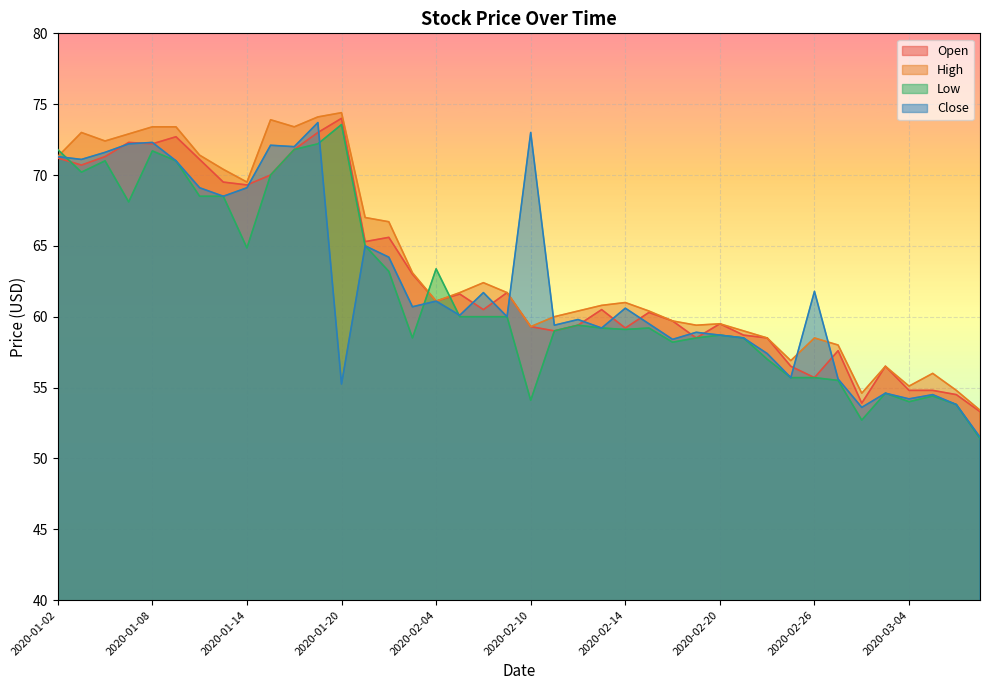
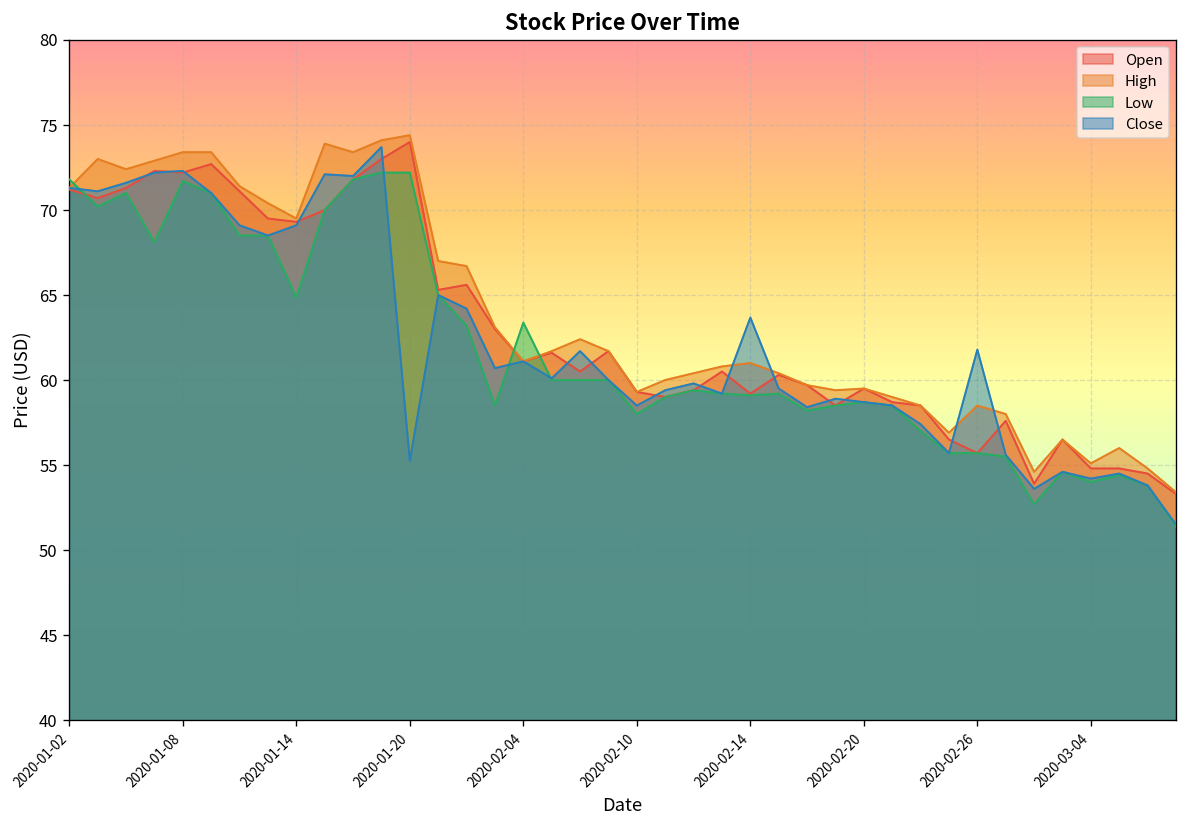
Low, 2020-01-20: 73.6 -> 72.2
Low, 2020-02-10: 54.1 -> 58.0
Close, 2020-02-10: 73.0 -> 58.5
Close, 2020-02-14: 60.6 -> 63.7
